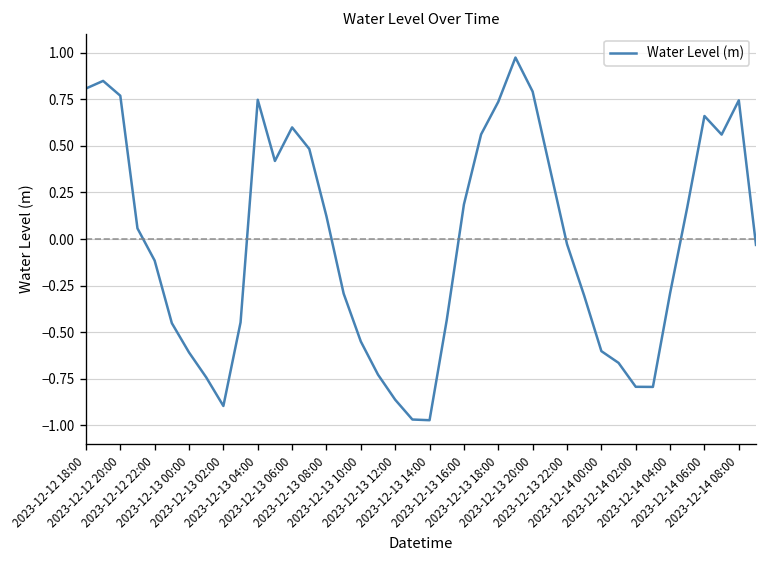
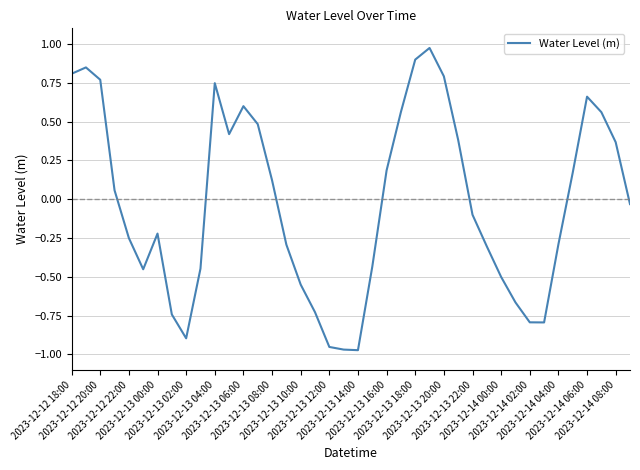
2023-12-12 22:00: -0.12 -> -0.25
2023-12-13 00:00: -0.61 -> -0.22
2023-12-13 12:00: -0.86 -> -0.95
2023-12-13 18:00: 0.74 -> 0.90
2023-12-13 22:00: -0.03 -> -0.10
2023-12-14 00:00: -0.60 -> -0.50
2023-12-14 08:00: 0.74 -> 0.37
